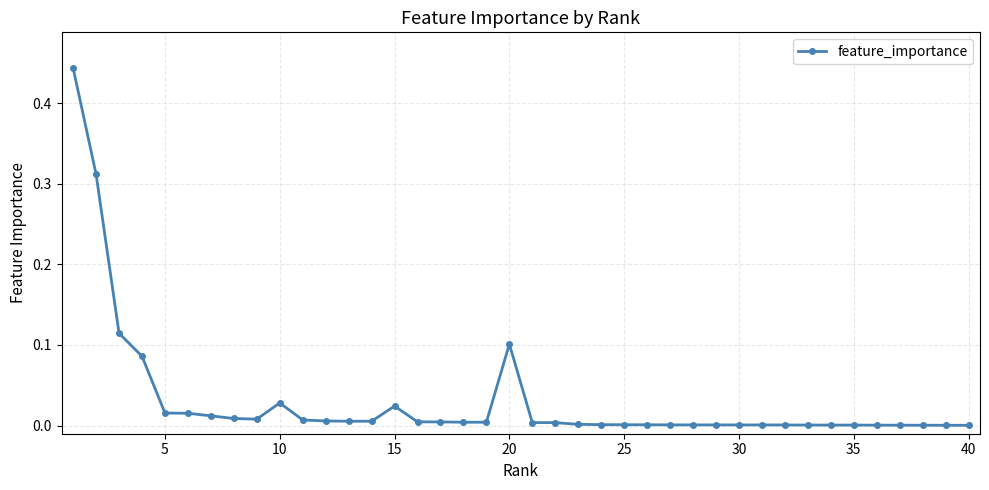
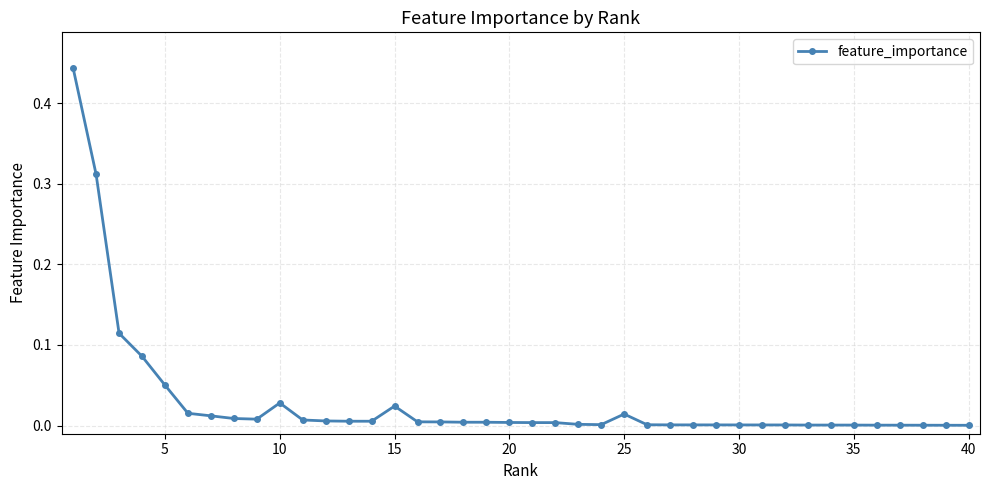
5: 0.02 -> 0.05
20: 0.10 -> 0.00
25: 0.00 -> 0.01
